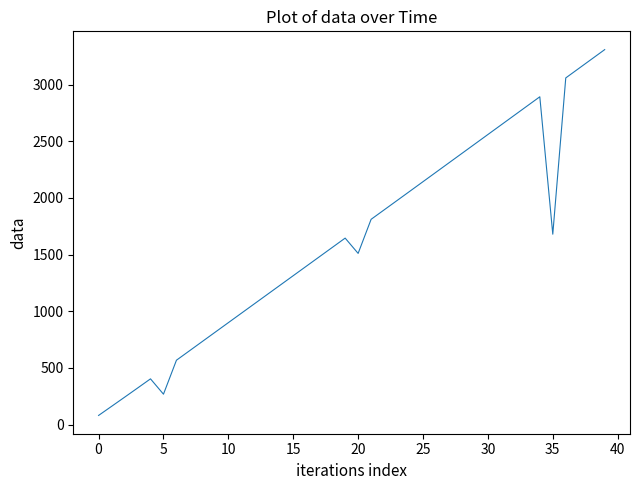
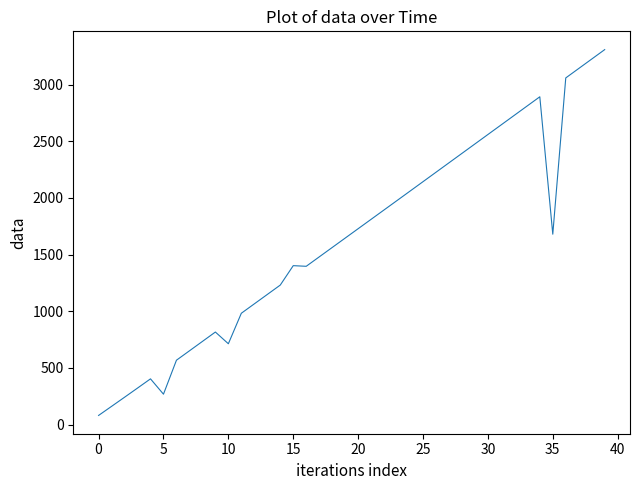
10: 900 -> 710
15: 1310 -> 1400
20: 1510 -> 1730
